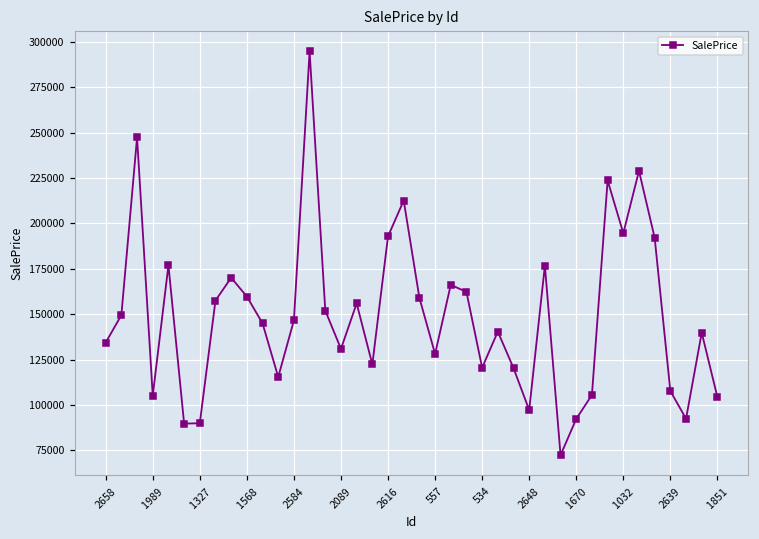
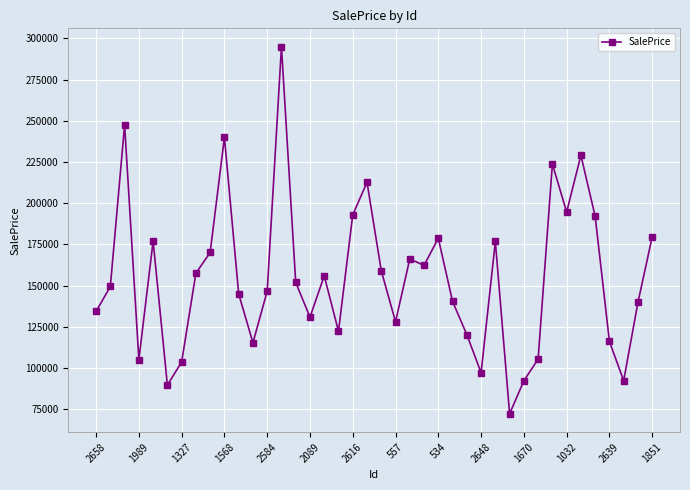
1327: 90000 -> 104000
1568: 160000 -> 240000
534: 121000 -> 179000
2639: 108000 -> 116000
1851: 104000 -> 180000
